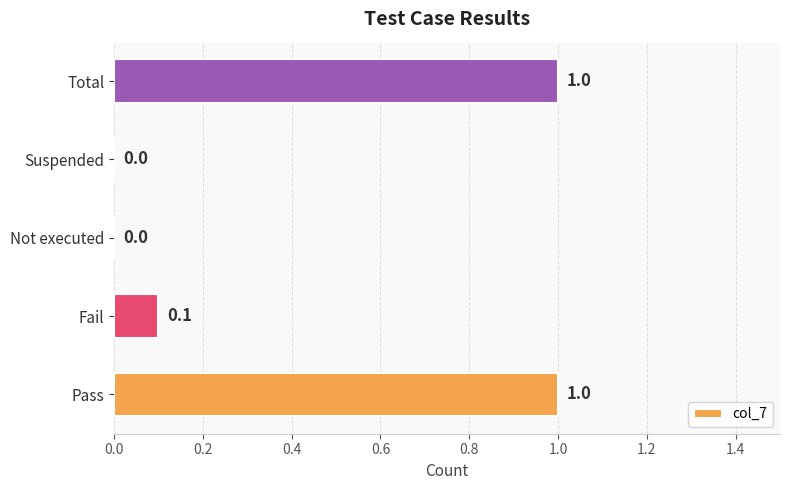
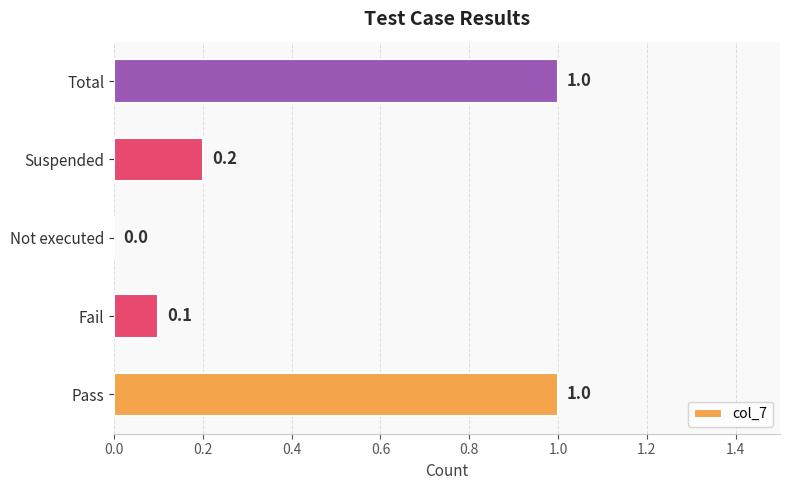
Suspended: 0.0 -> 0.2
